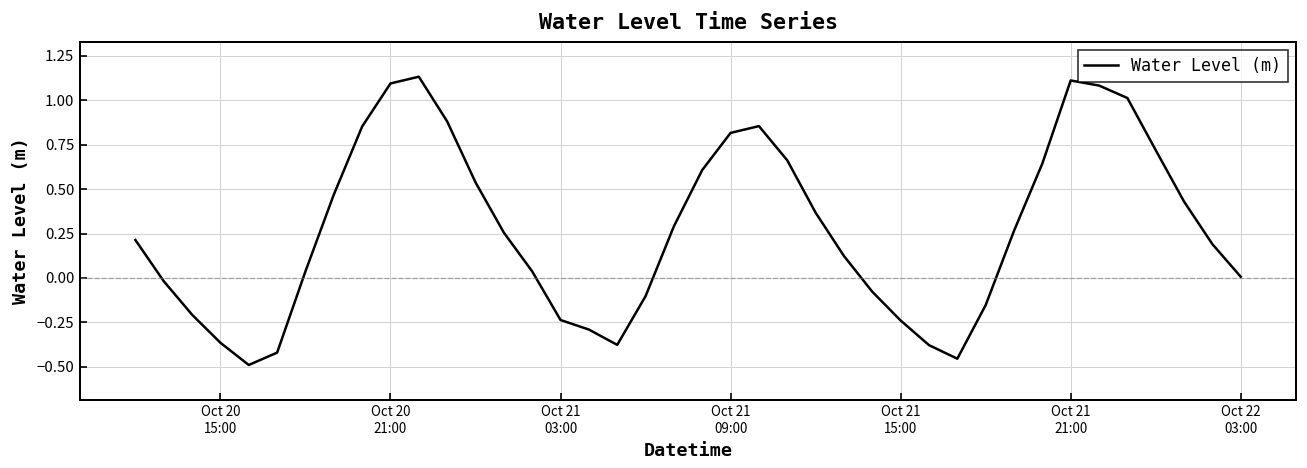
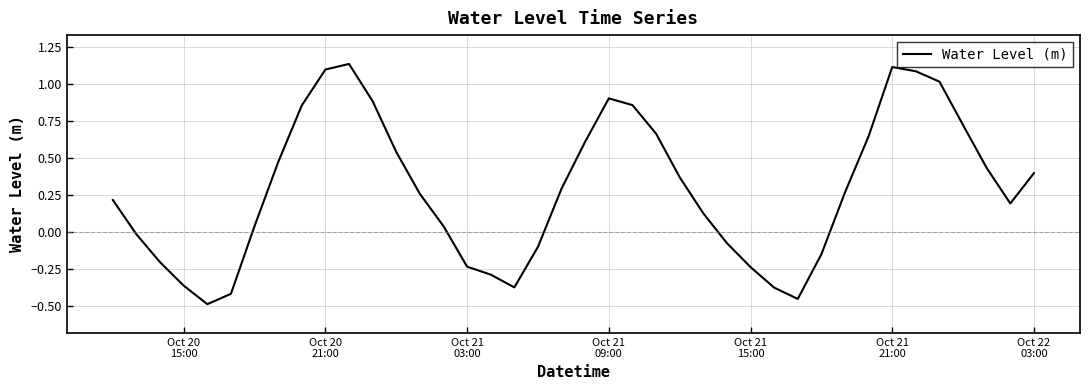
Oct 21 09:00: 0.82 -> 0.90
Oct 22 03:00: 0.01 -> 0.40
